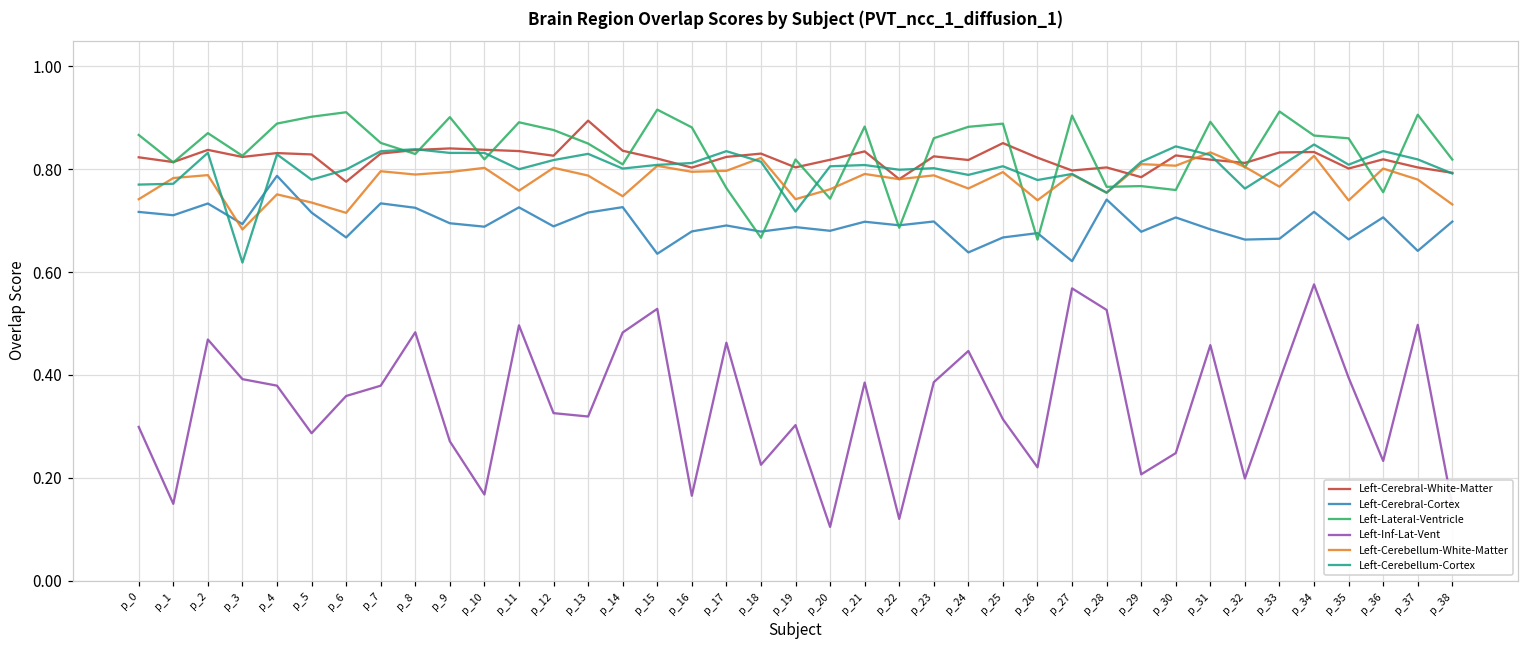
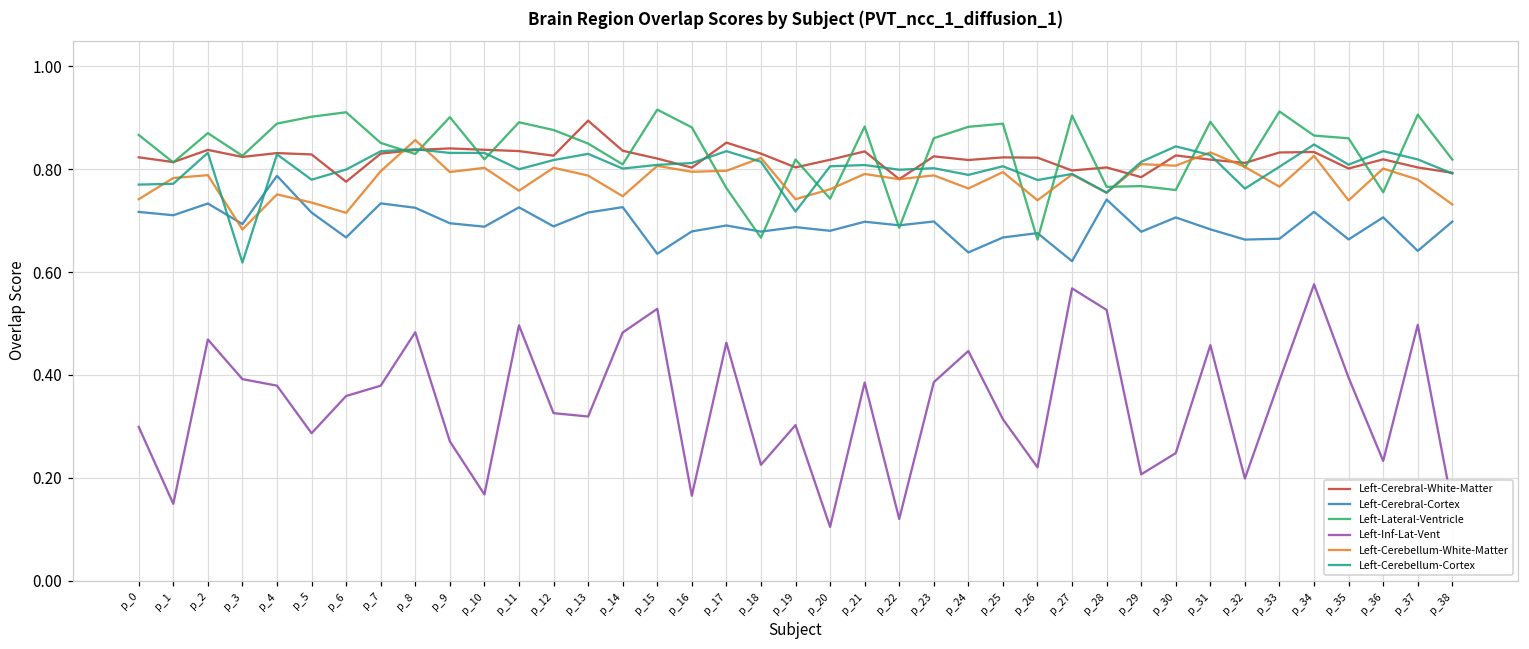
Left-Cerebellum-White-Matter, p_8: 0.79 -> 0.86
Left-Cerebral-White-Matter, p_17: 0.82 -> 0.85
Left-Cerebral-White-Matter, p_25: 0.85 -> 0.82
